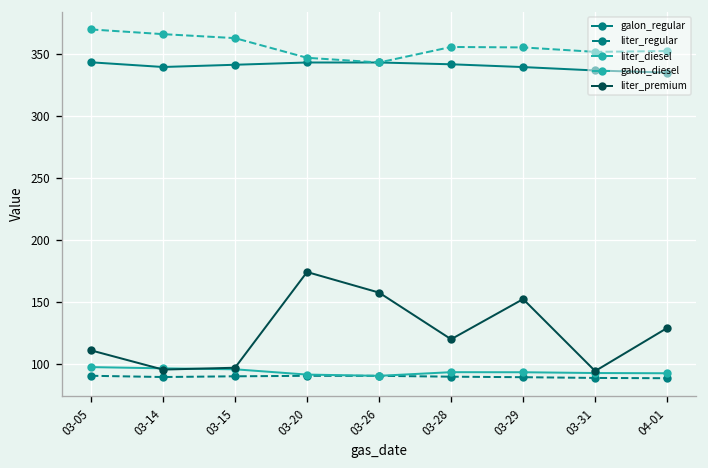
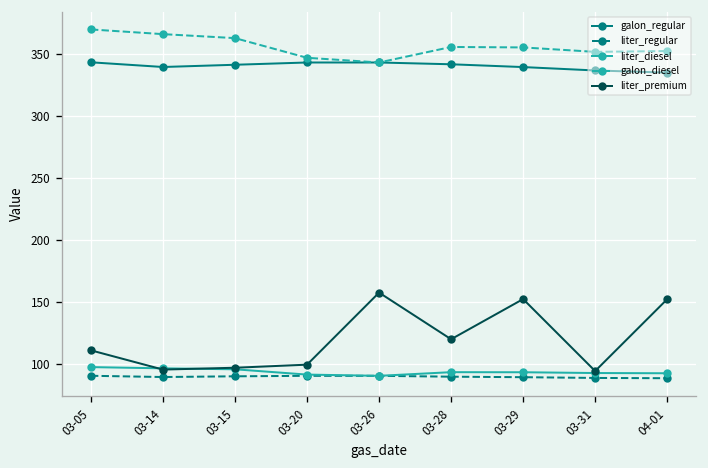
liter_premium, 03-20: 174 -> 100
liter_premium, 04-01: 129 -> 152
